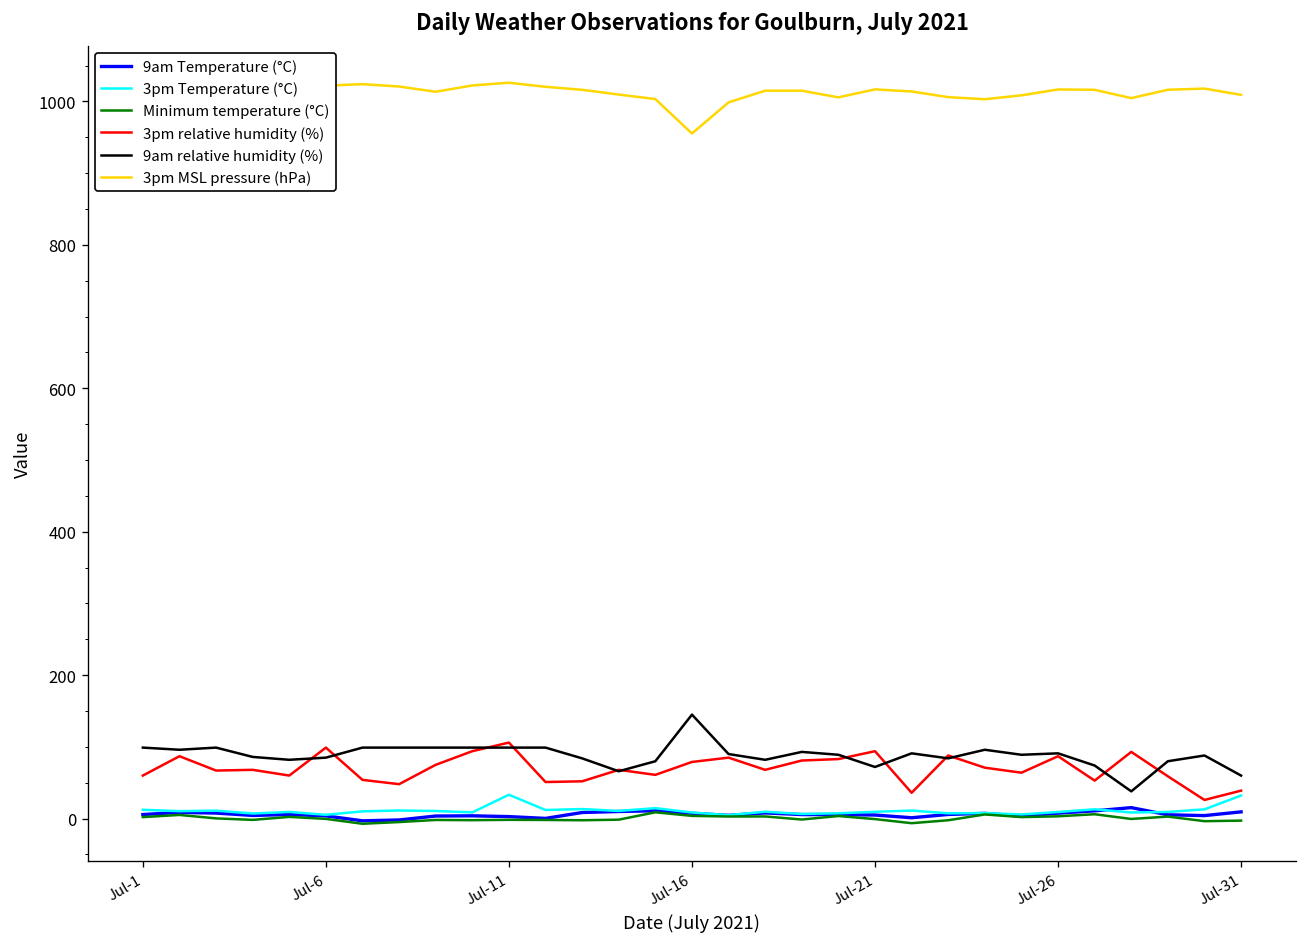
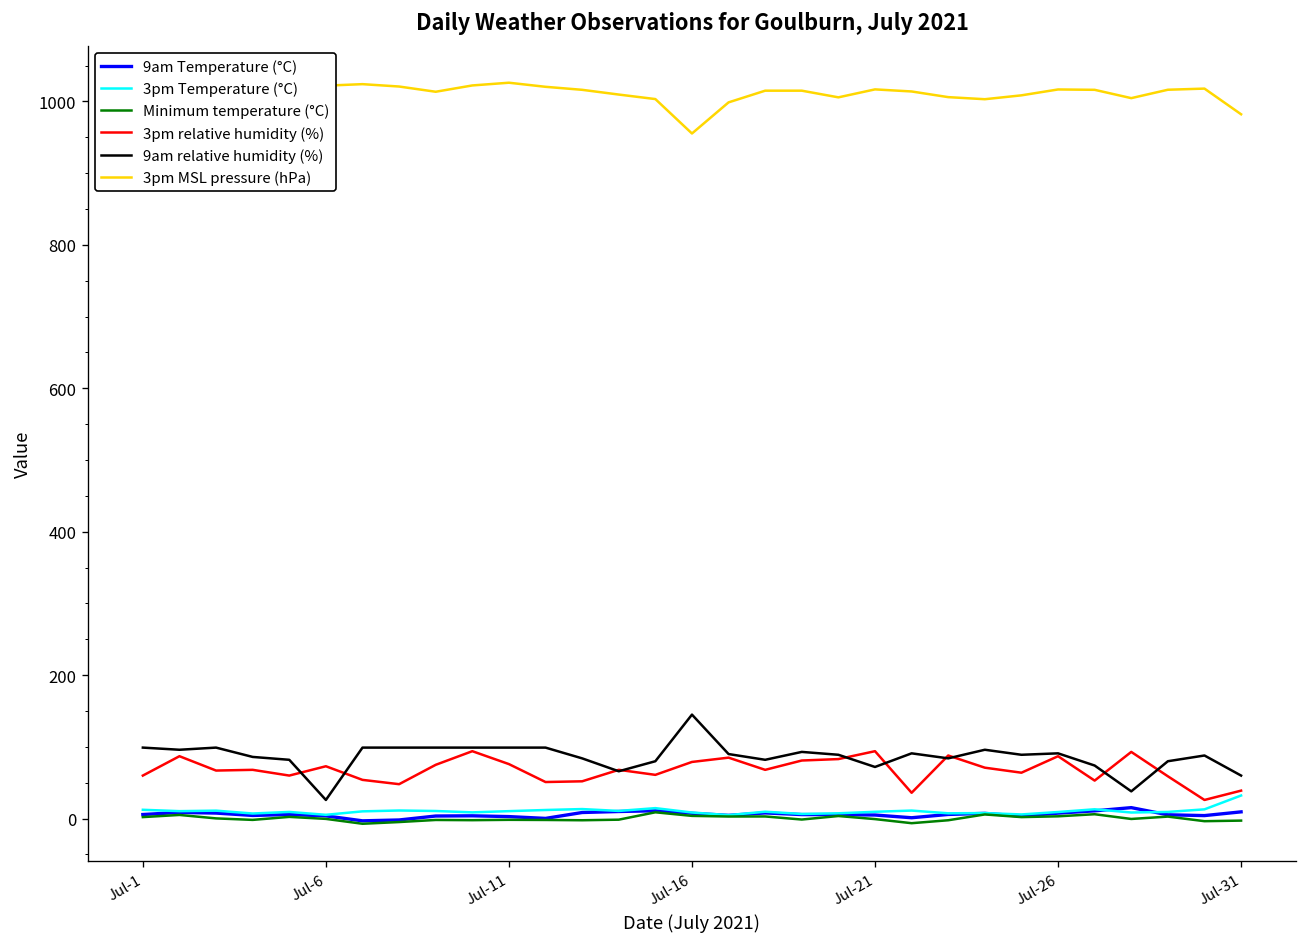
3pm relative humidity (%), Jul-6: 100 -> 70
9am relative humidity (%), Jul-6: 90 -> 30
3pm Temperature (°C), Jul-11: 30 -> 10
3pm relative humidity (%), Jul-11: 110 -> 80
3pm MSL pressure (hPa), Jul-31: 1010 -> 980
